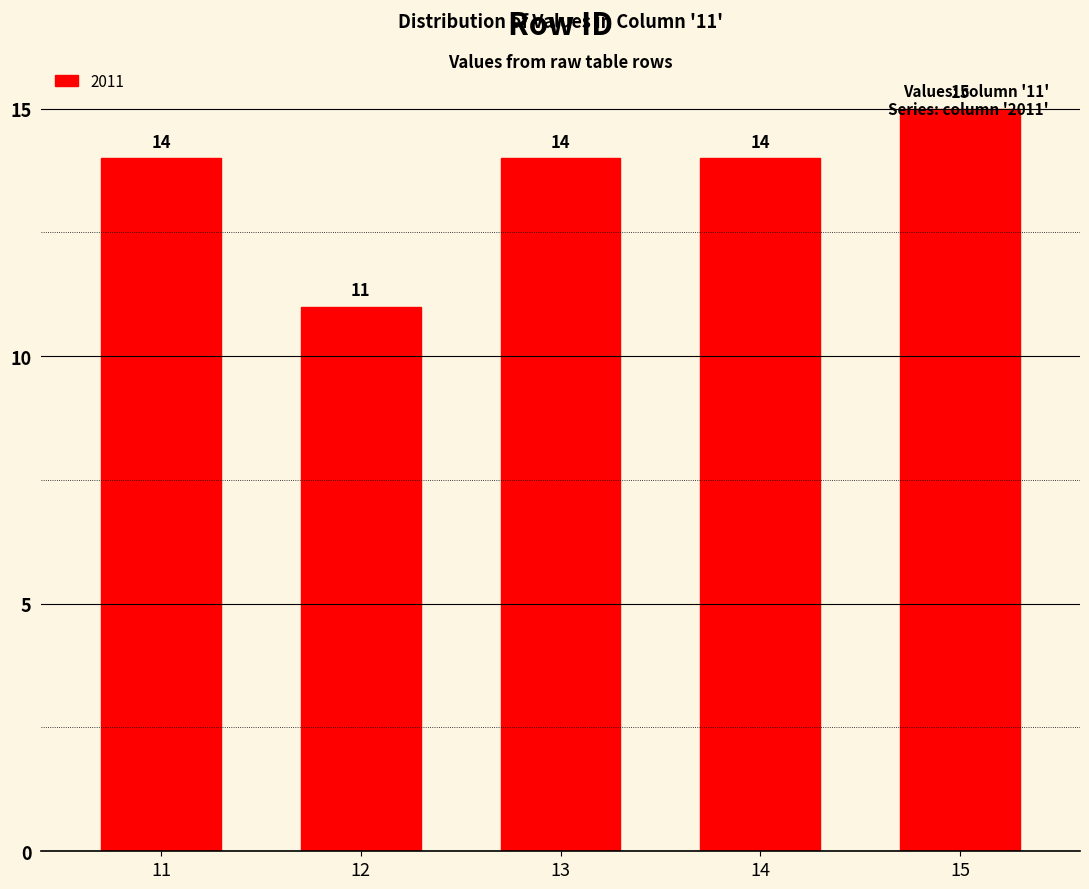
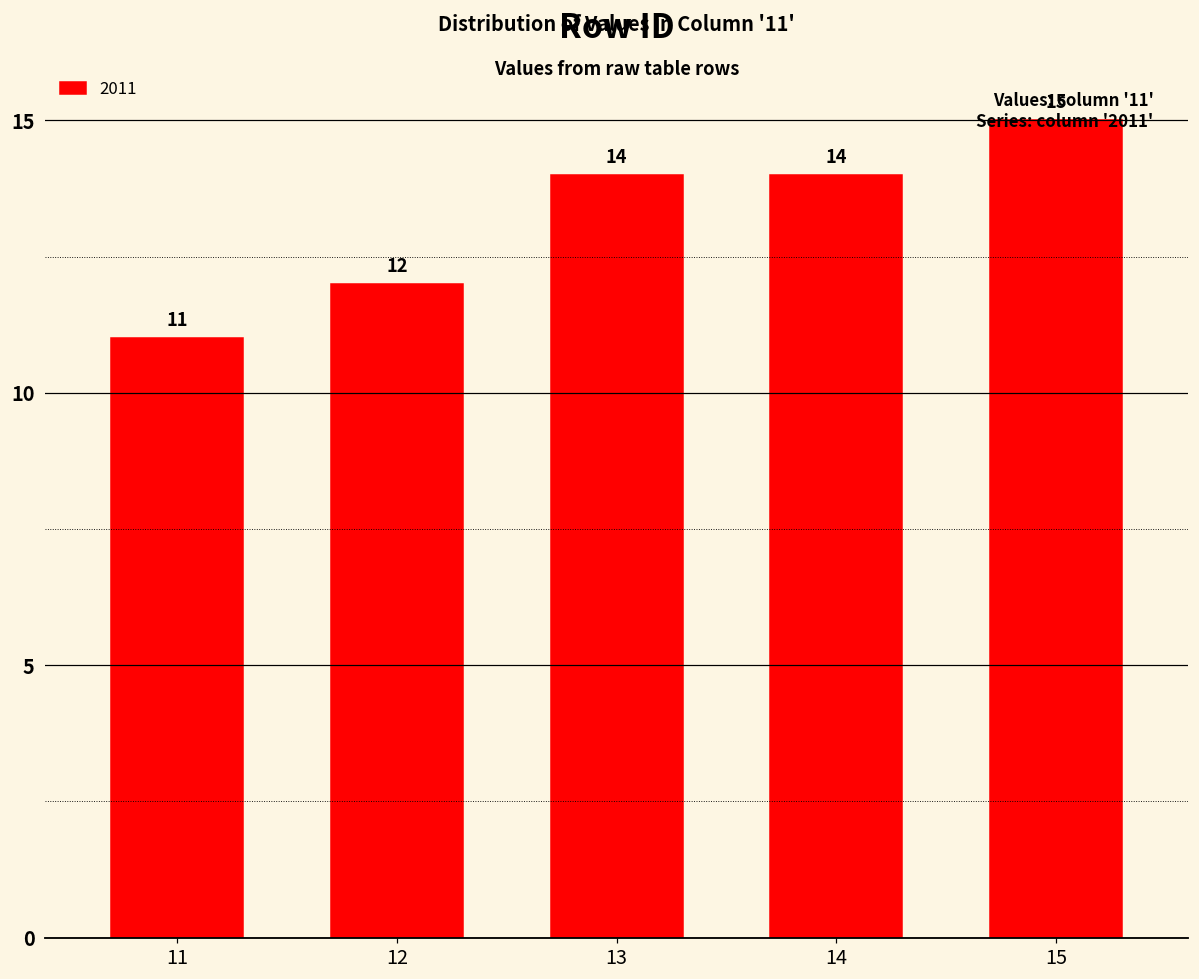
11: 14 -> 11
12: 11 -> 12
